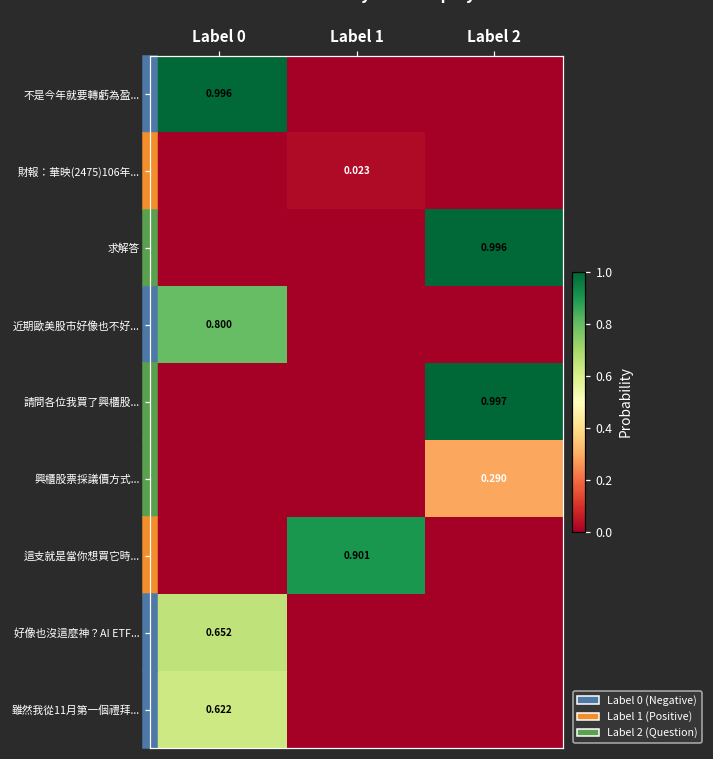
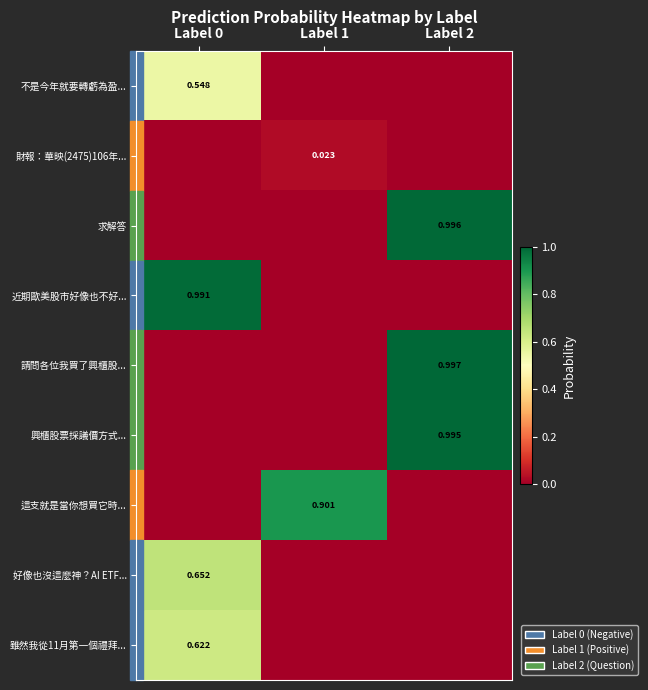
不是今年就要轉虧為盈..., Label 0: 0.996 -> 0.548
近期歐美股市好像也不好..., Label 0: 0.800 -> 0.991
興櫃股票採議價方式..., Label 2: 0.290 -> 0.995
